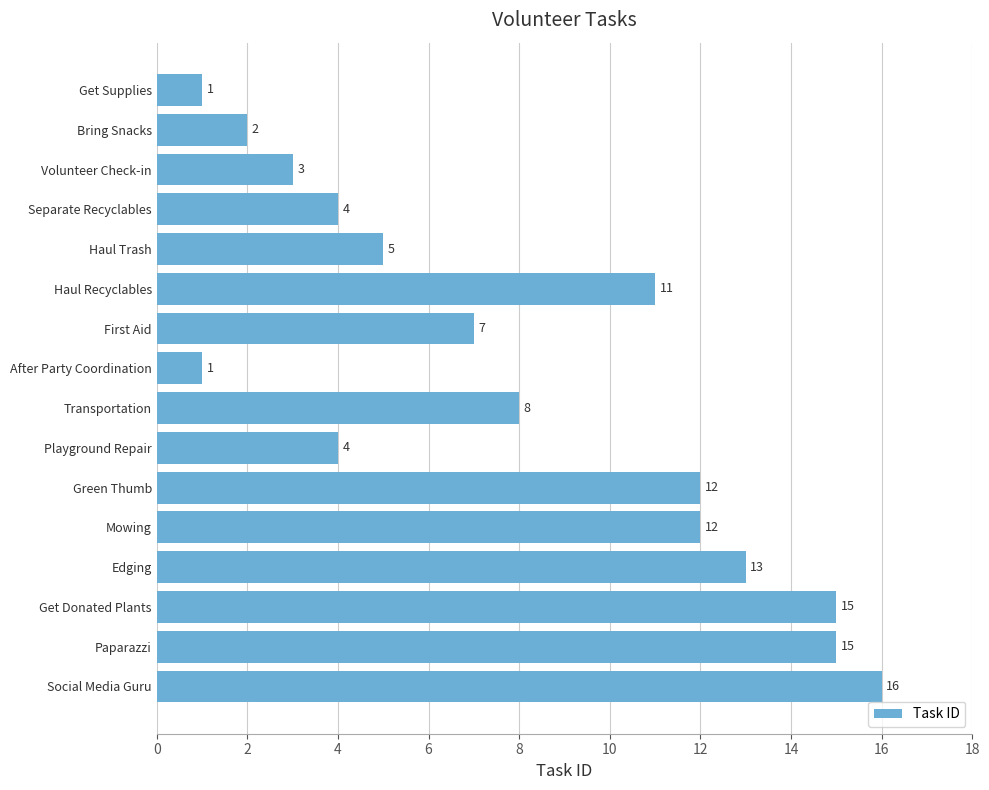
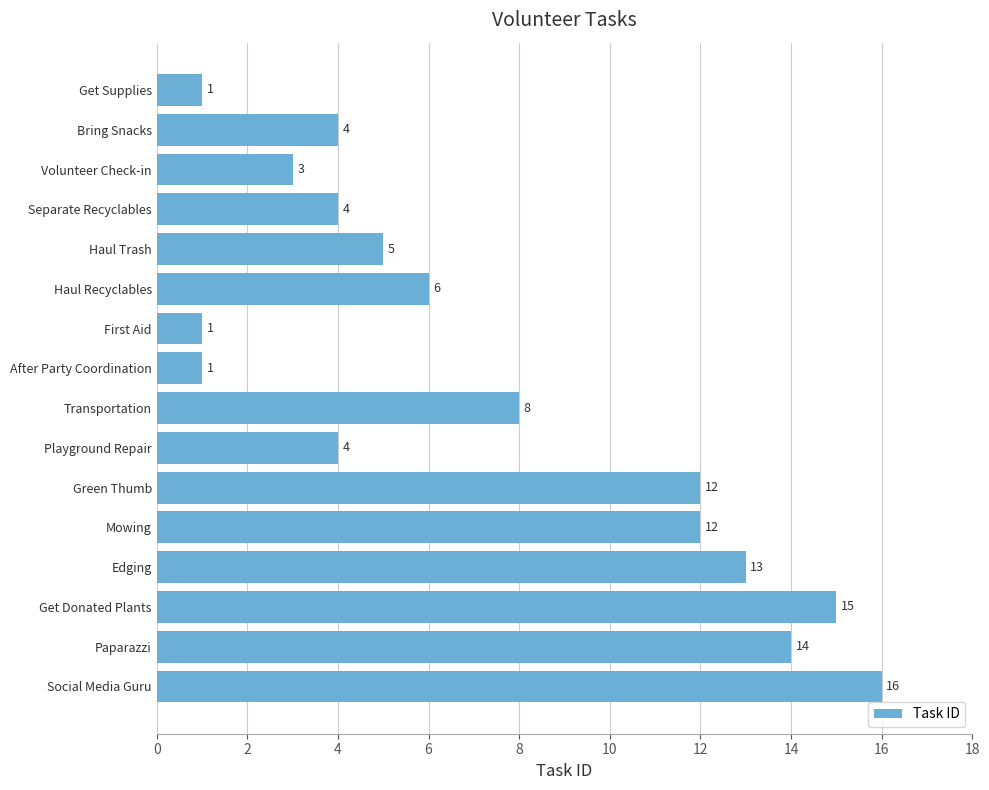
Bring Snacks: 2 -> 4
Haul Recyclables: 11 -> 6
First Aid: 7 -> 1
Paparazzi: 15 -> 14
